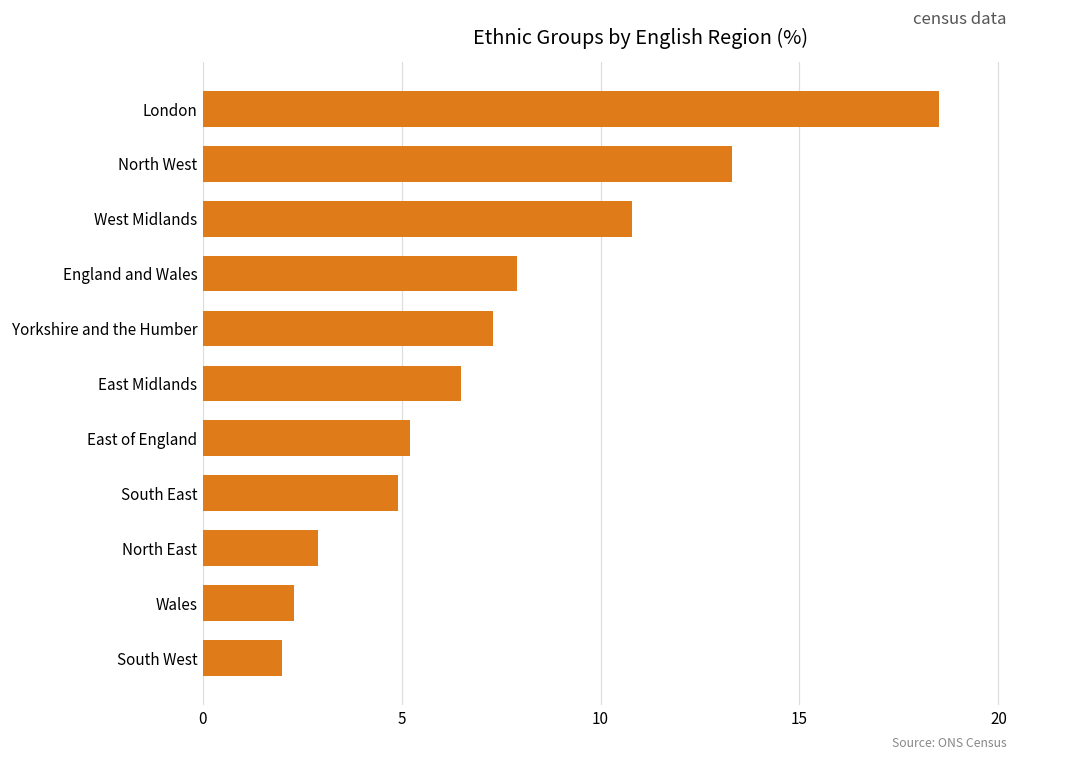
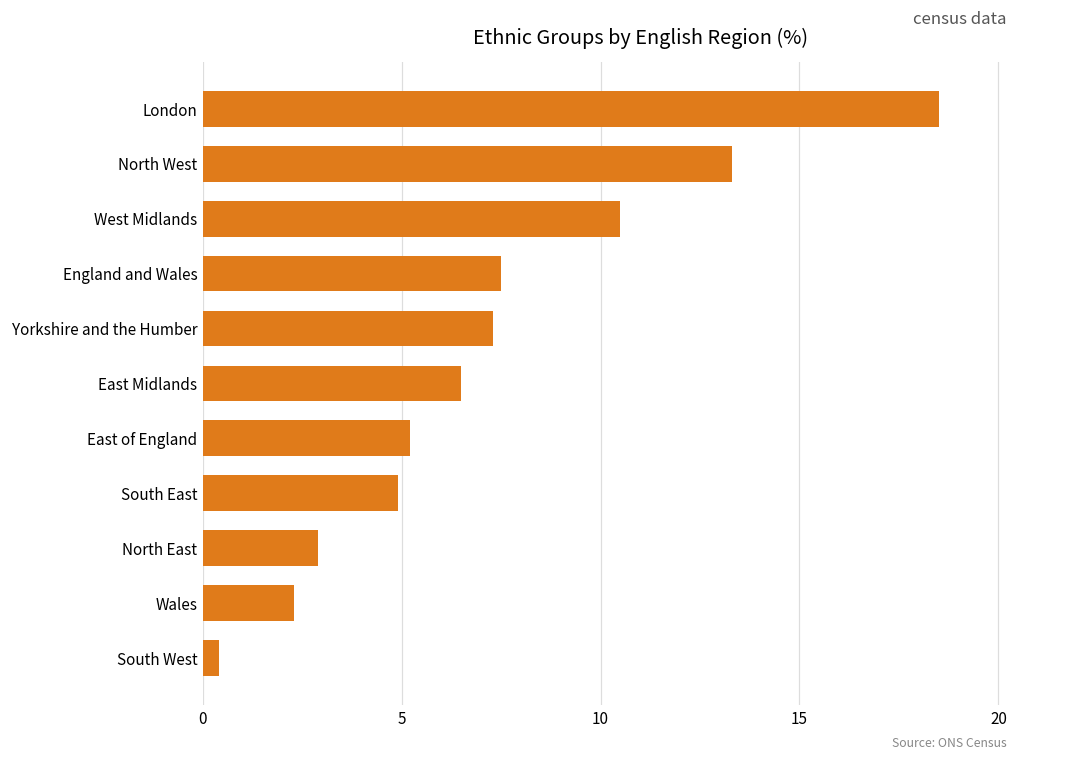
West Midlands: 10.8 -> 10.5
England and Wales: 7.9 -> 7.5
South West: 2.0 -> 0.4
